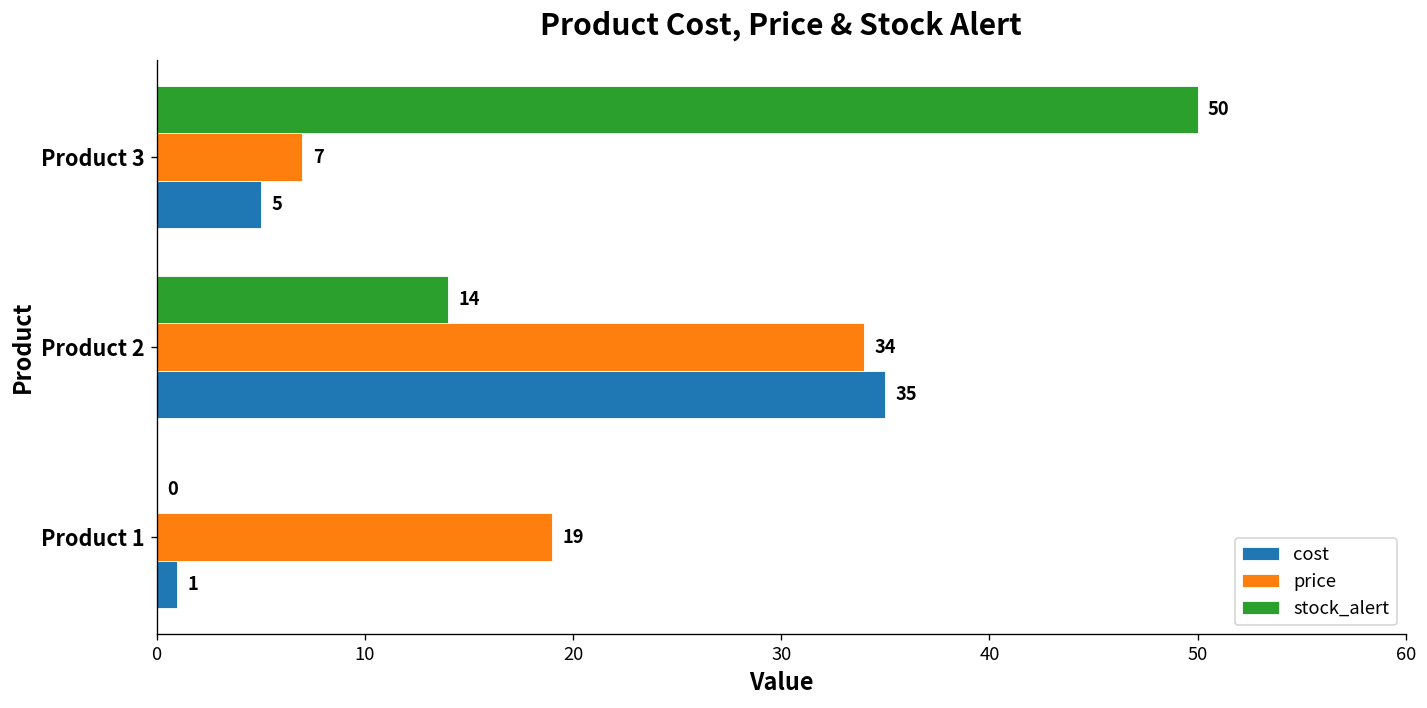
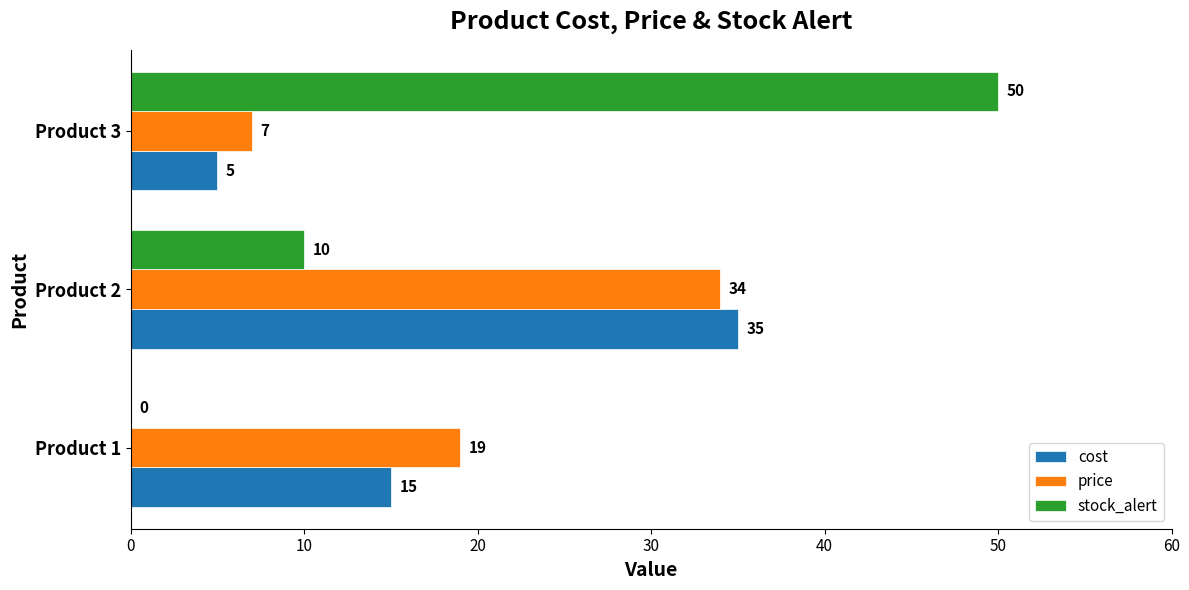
stock_alert, Product 2: 14 -> 10
cost, Product 1: 1 -> 15
